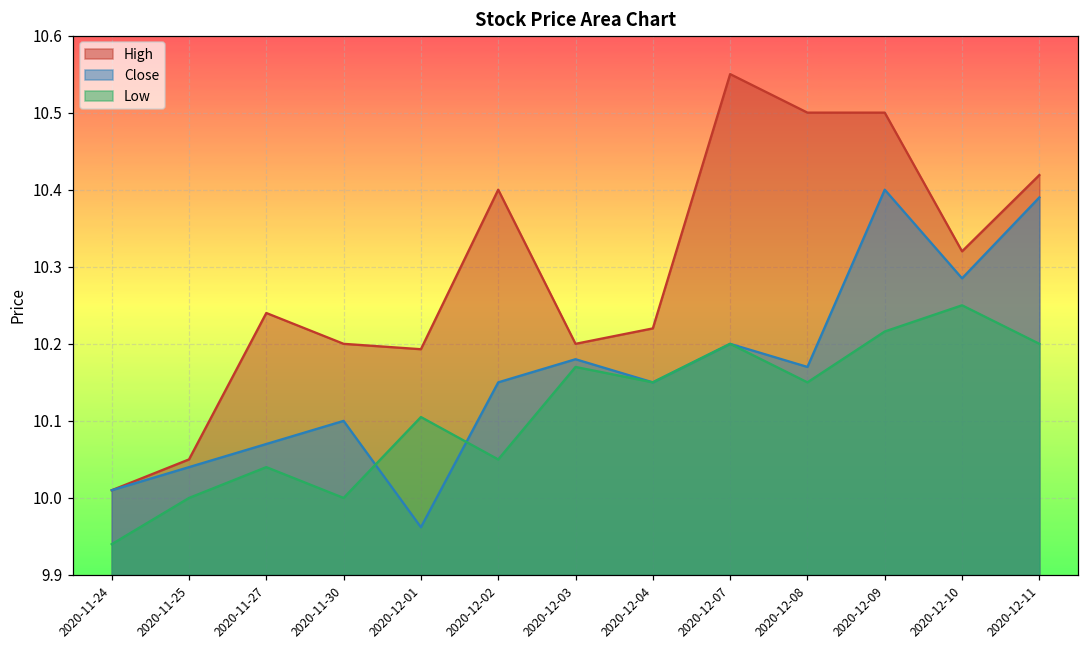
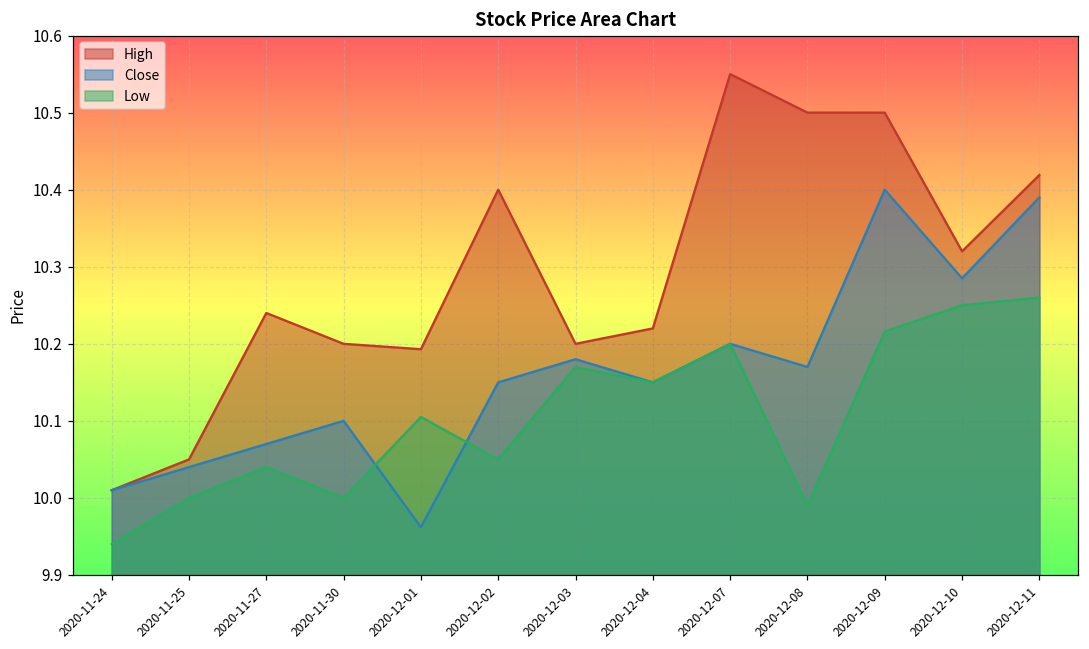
Low, 2020-12-08: 10.15 -> 9.99
Low, 2020-12-11: 10.20 -> 10.26
